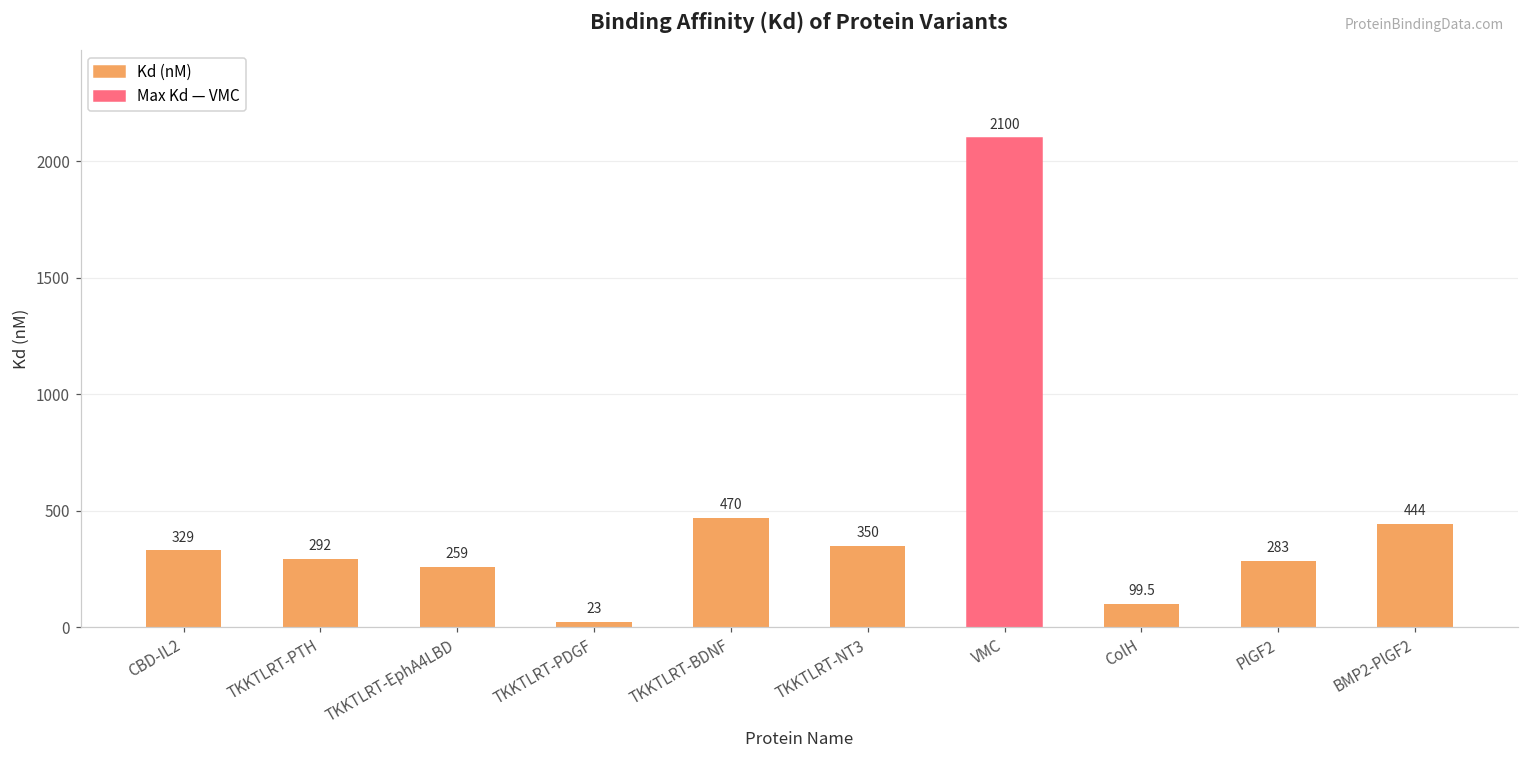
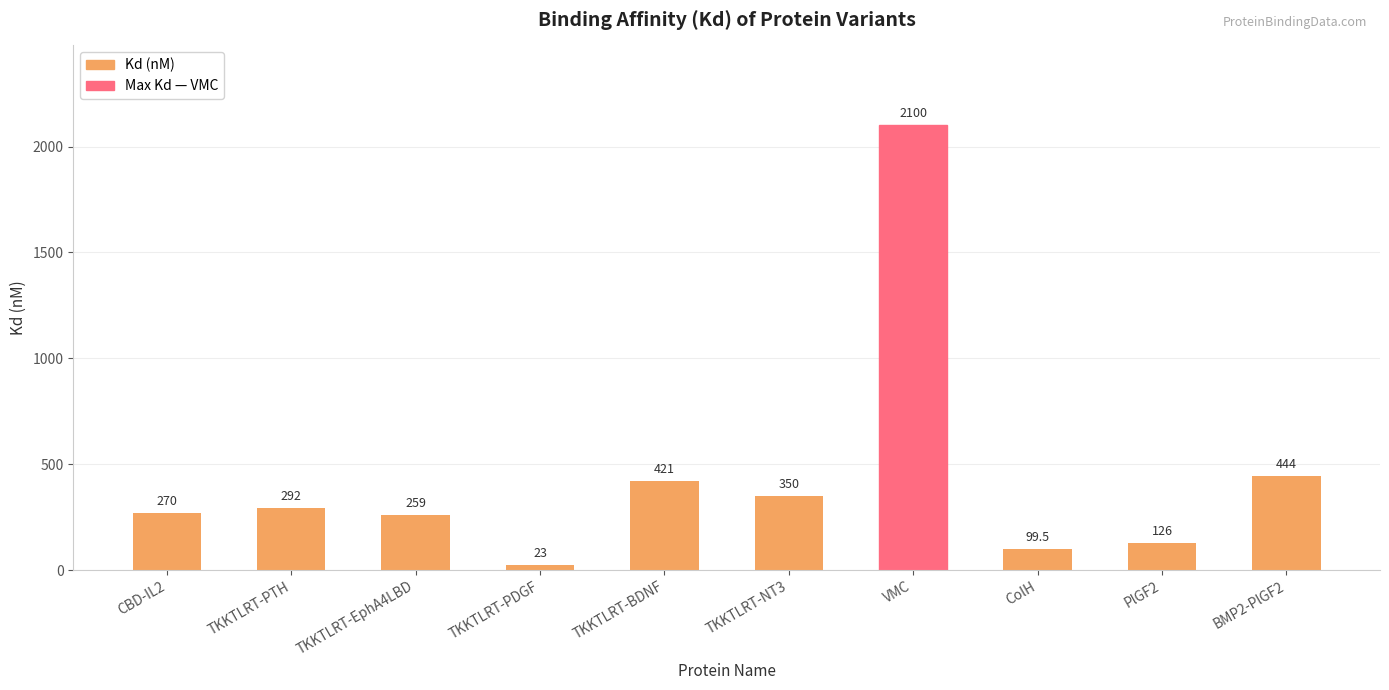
CBD-IL2: 329 -> 270
TKKTLRT-BDNF: 470 -> 421
PlGF2: 283 -> 126
